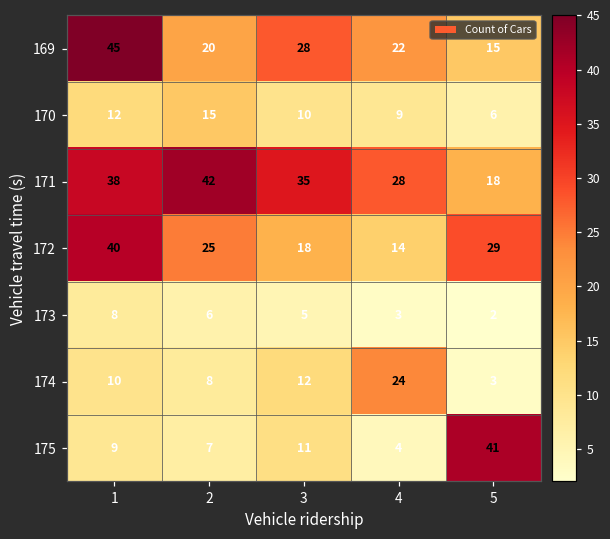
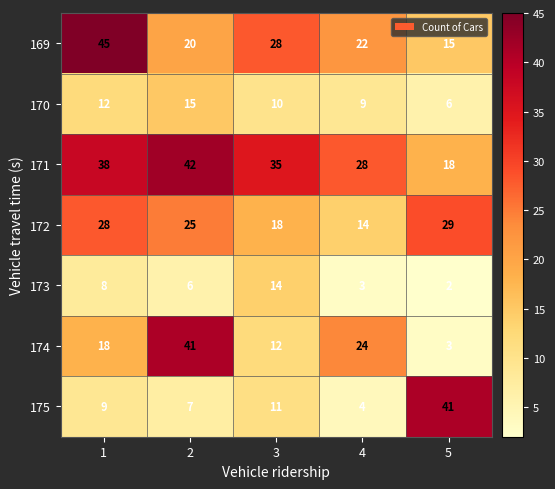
172, 1: 40 -> 28
173, 3: 5 -> 14
174, 1: 10 -> 18
174, 2: 8 -> 41
